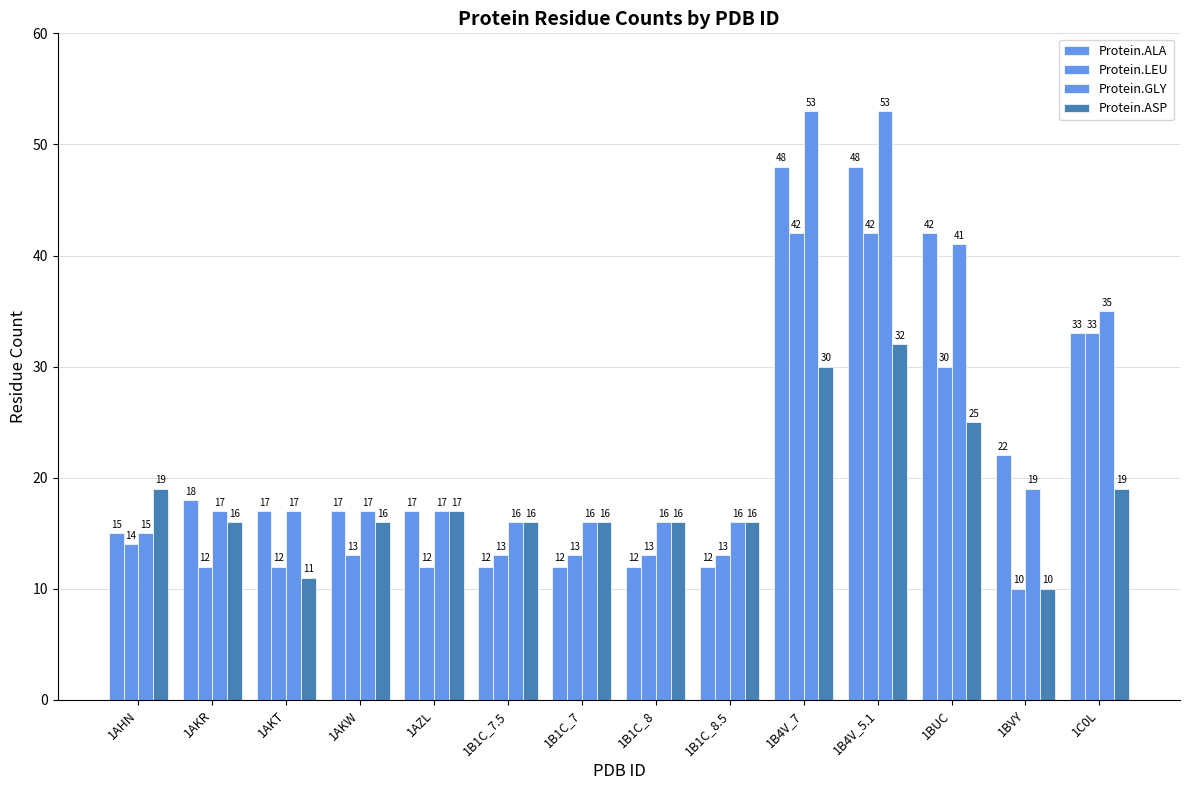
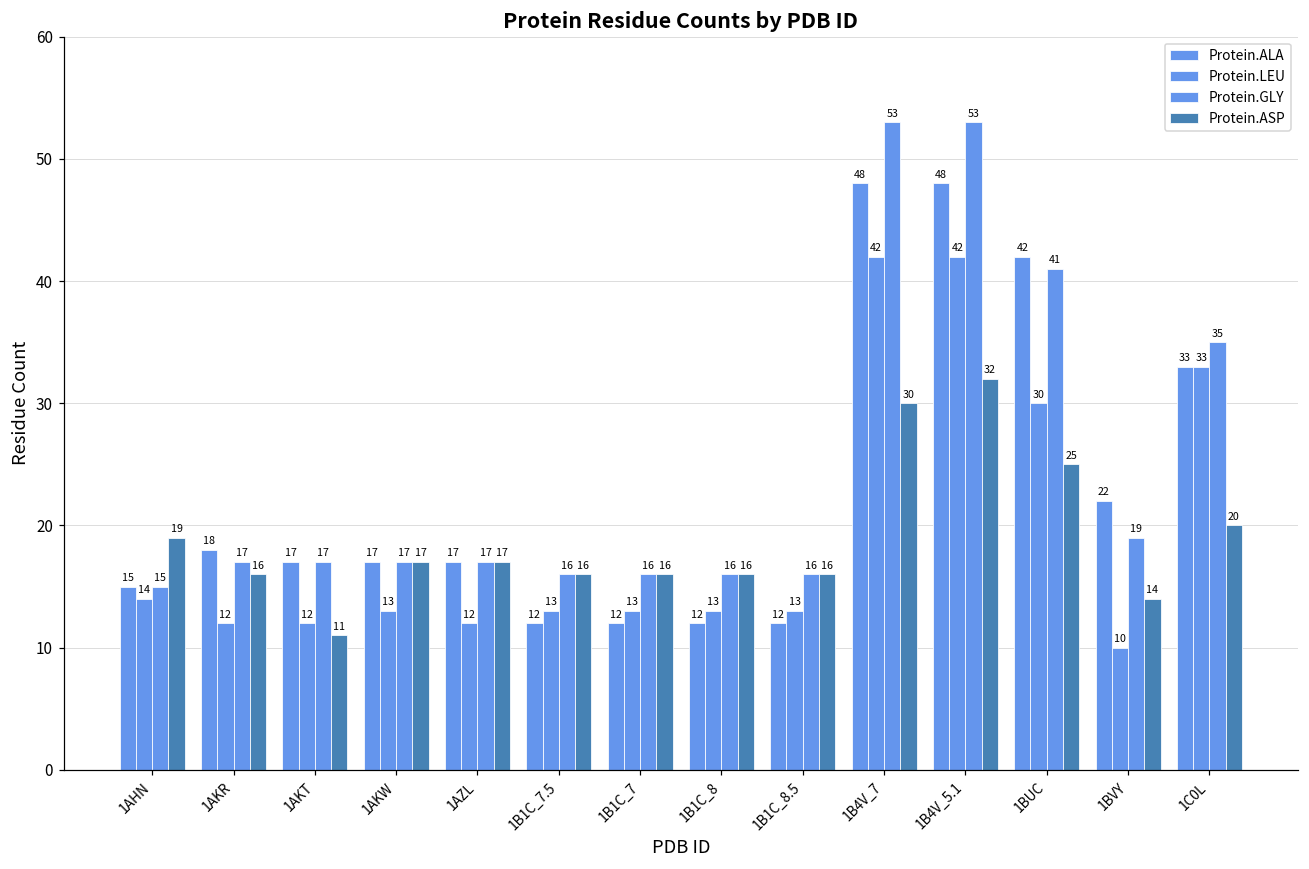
Protein.ASP, 1AKW: 16 -> 17
Protein.ASP, 1BVY: 10 -> 14
Protein.ASP, 1C0L: 19 -> 20
